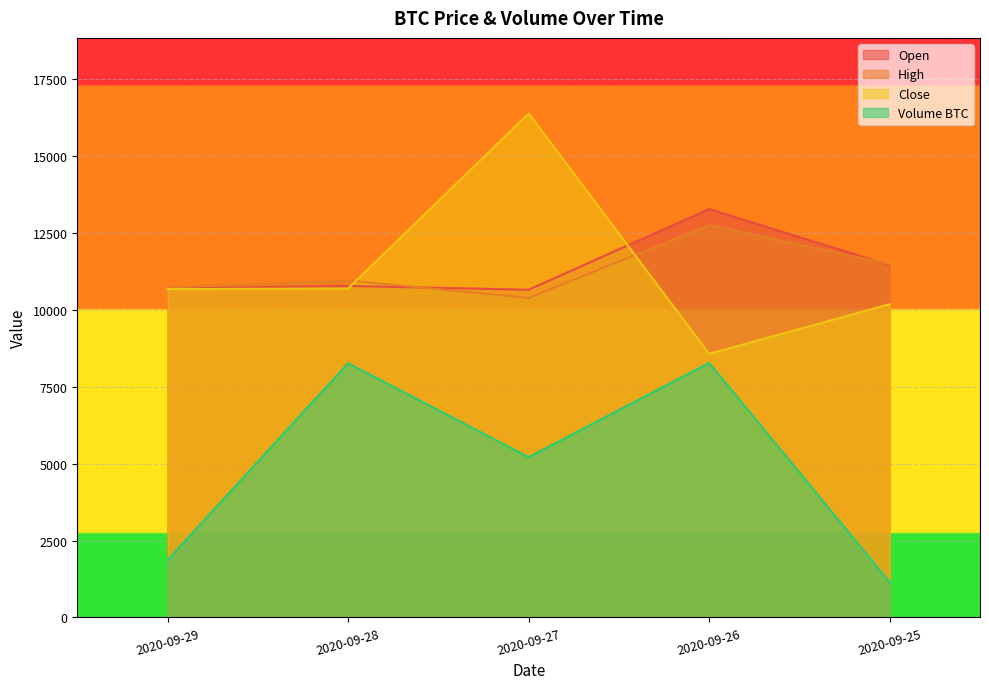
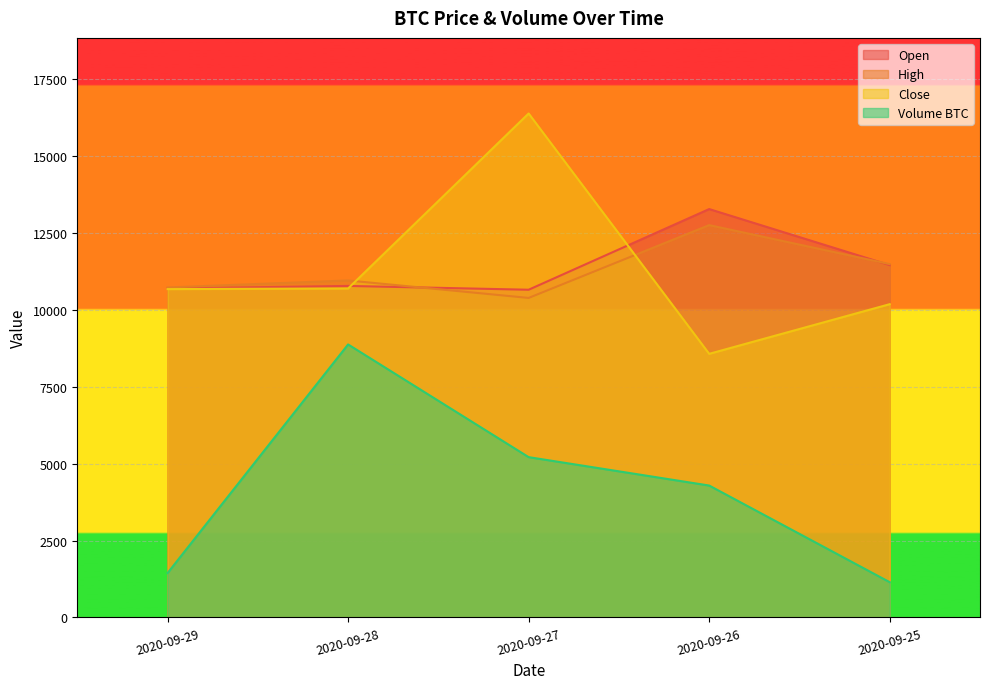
Volume BTC, 2020-09-29: 1900 -> 1400
Volume BTC, 2020-09-28: 8300 -> 8900
Volume BTC, 2020-09-26: 8300 -> 4300
